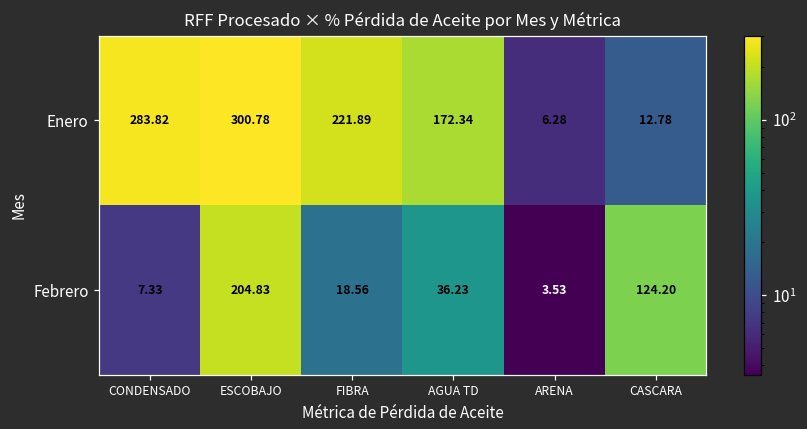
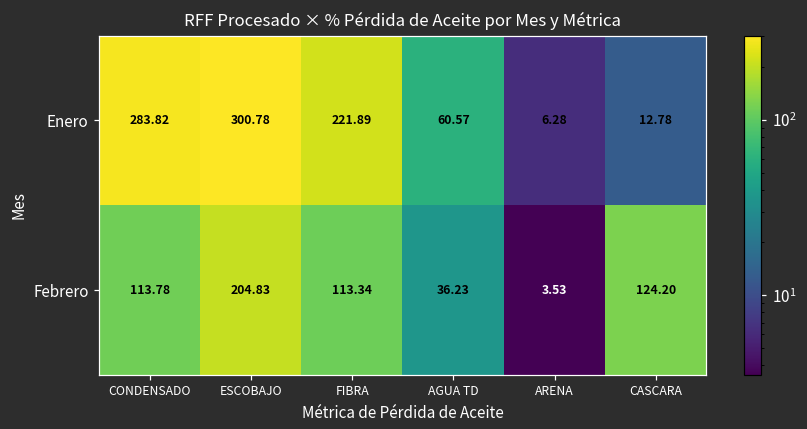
Enero, AGUA TD: 172.34 -> 60.57
Febrero, CONDENSADO: 7.33 -> 113.78
Febrero, FIBRA: 18.56 -> 113.34
